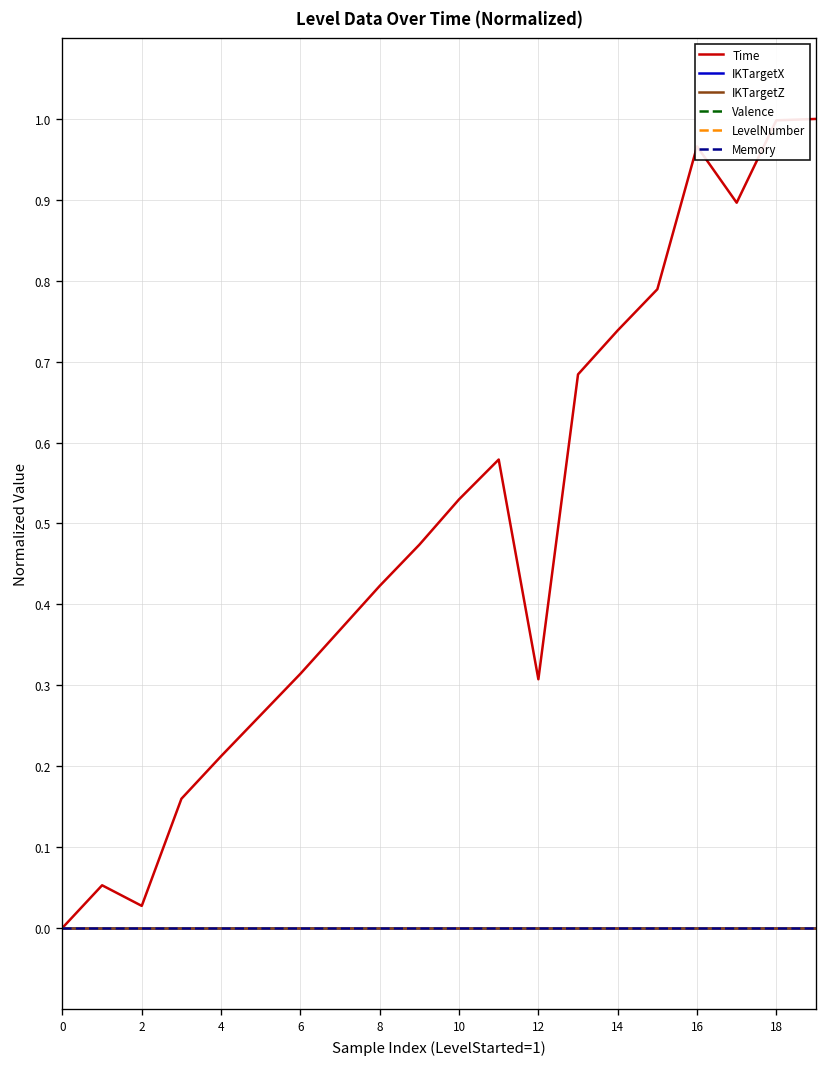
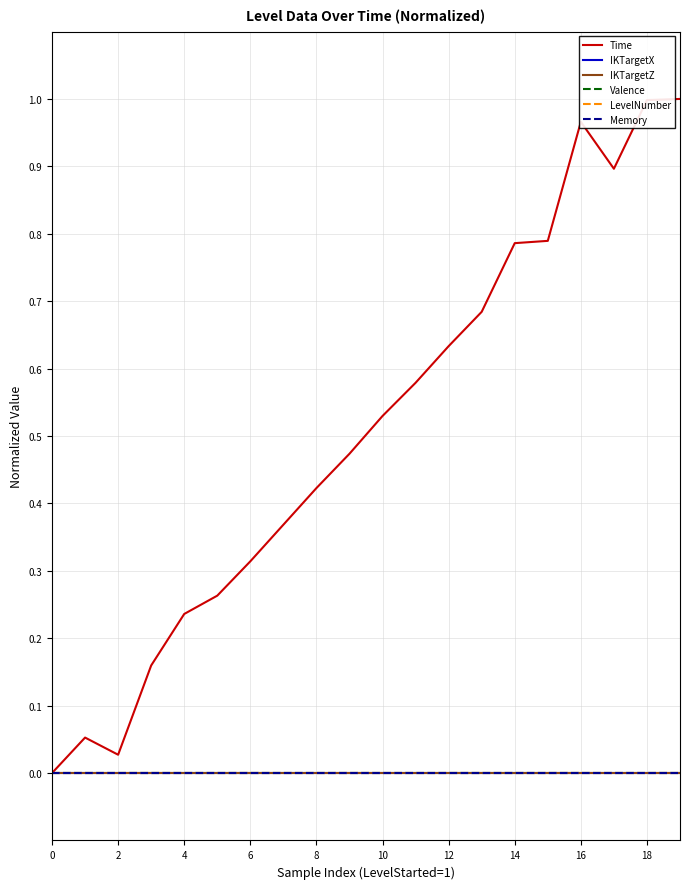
Time, 4: 0.21 -> 0.24
Time, 12: 0.31 -> 0.63
Time, 14: 0.74 -> 0.79
